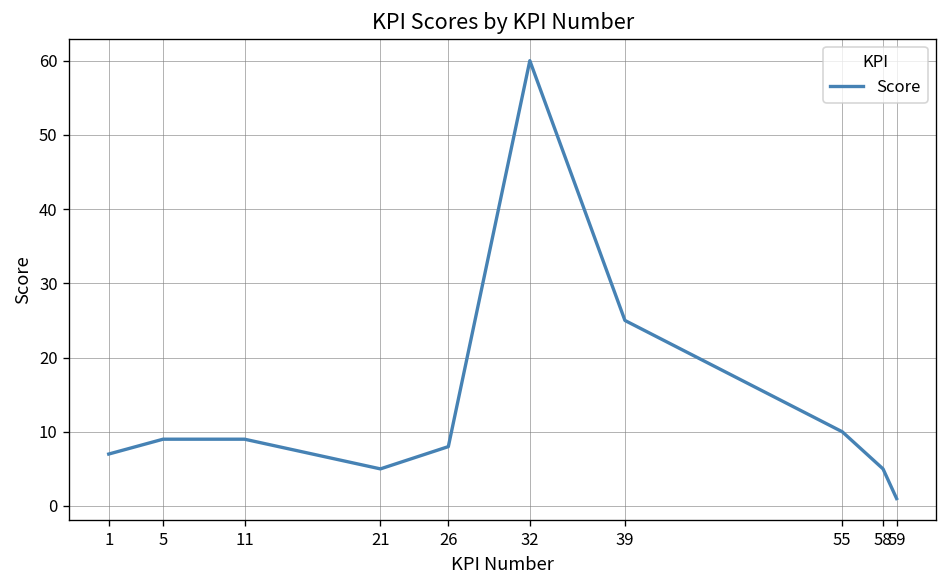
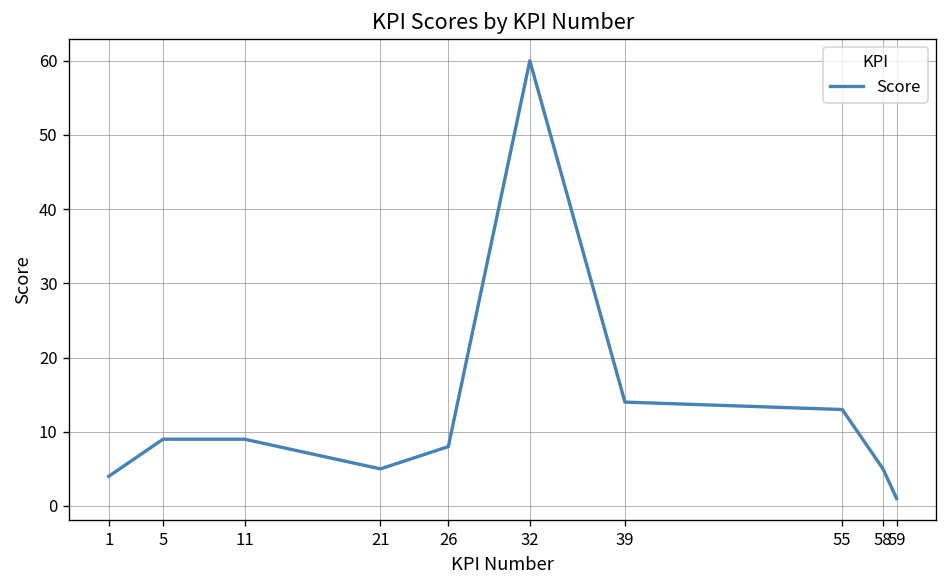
1: 7 -> 4
39: 25 -> 14
55: 10 -> 13
